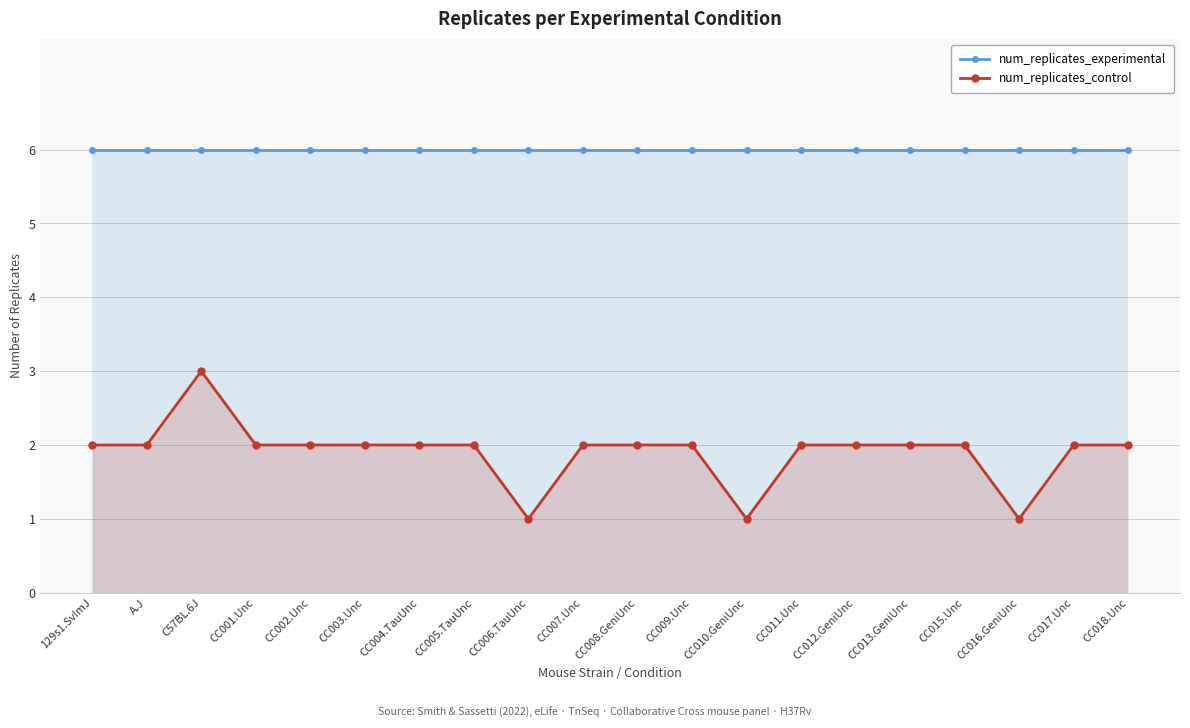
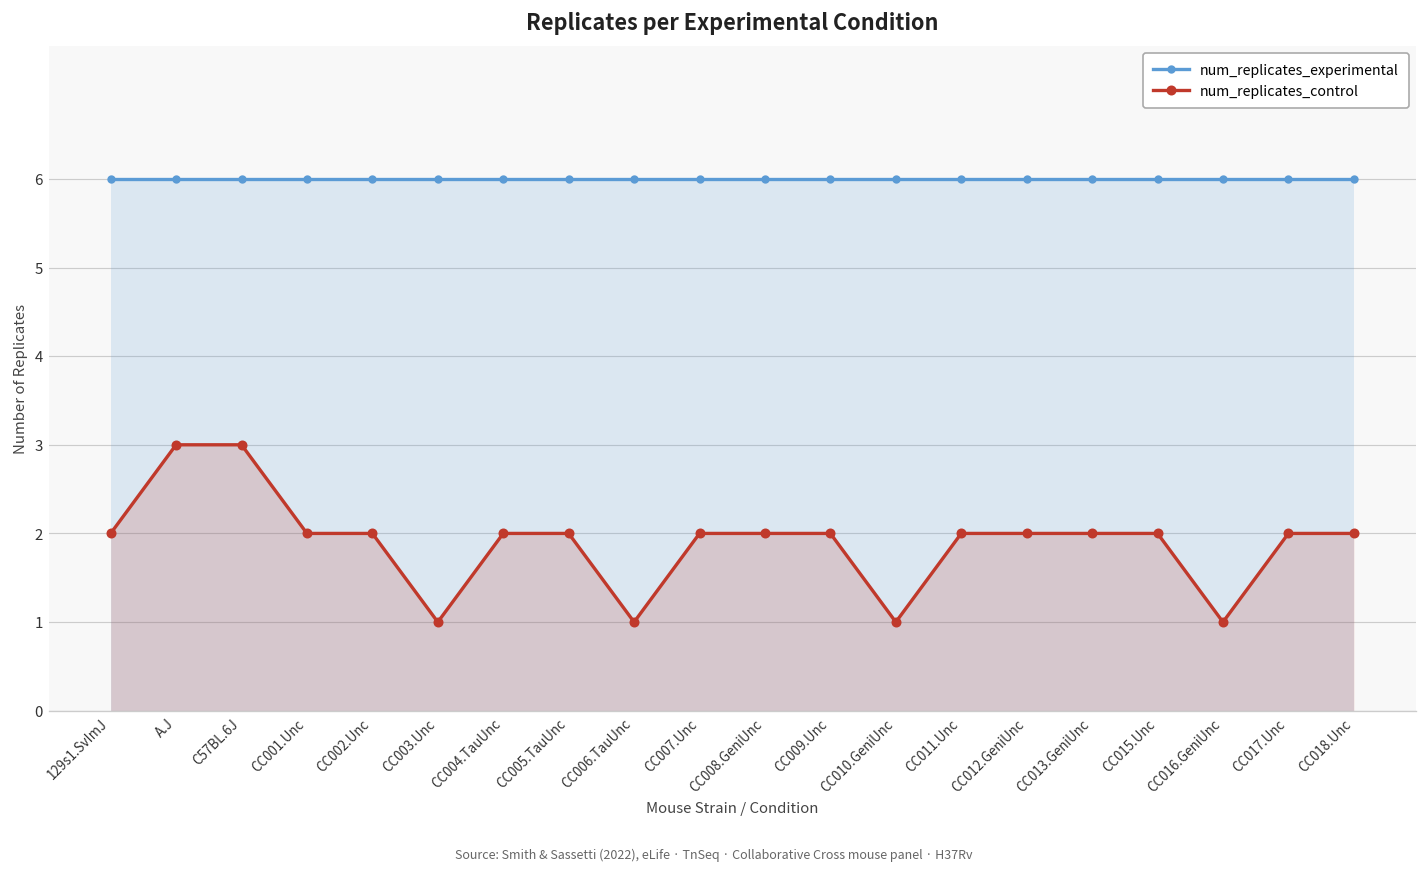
num_replicates_control, A.J: 2 -> 3
num_replicates_control, CC003.Unc: 2 -> 1
